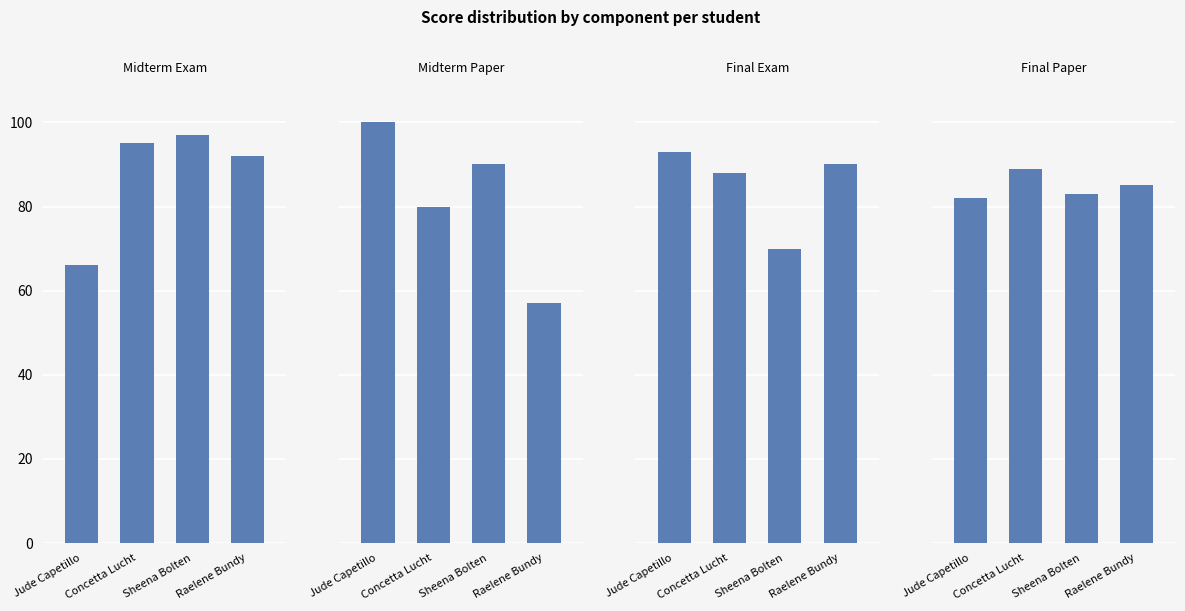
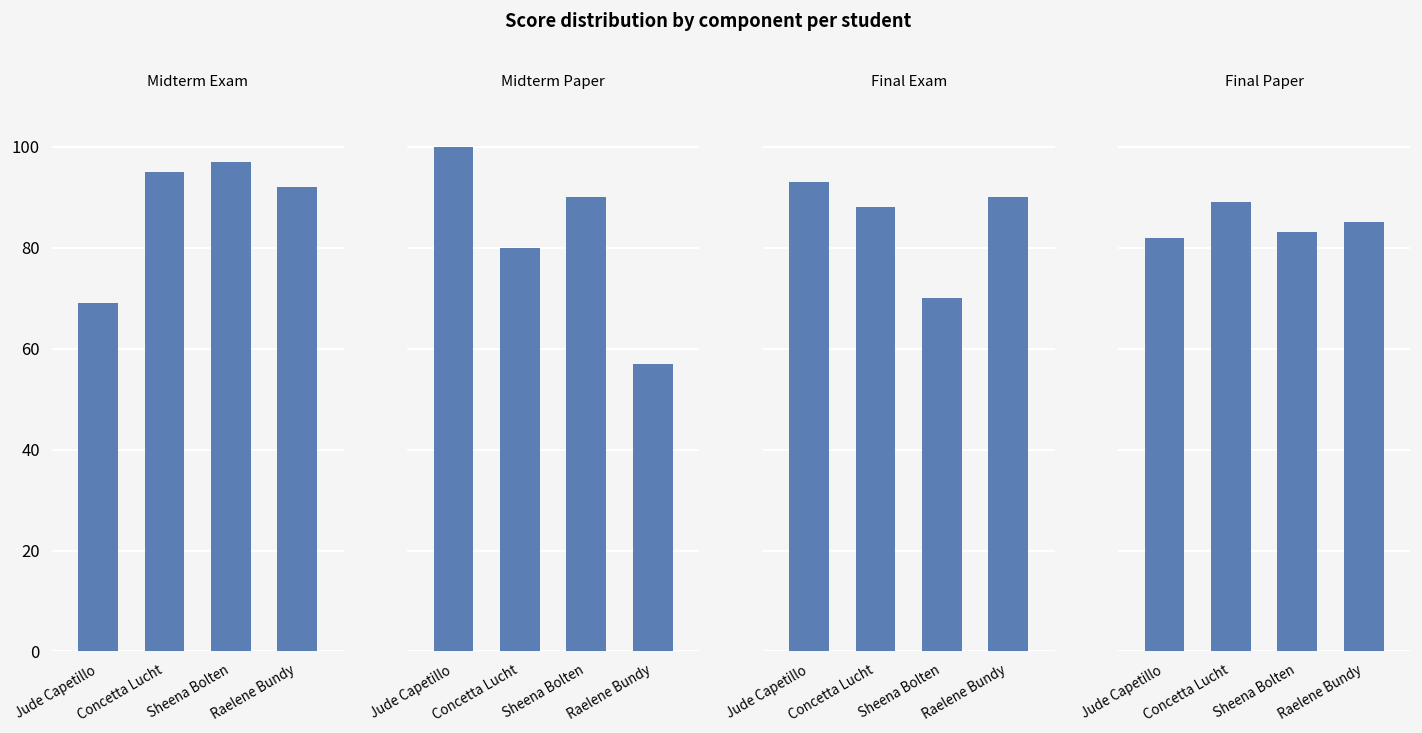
Midterm Exam, Jude Capetillo: 66 -> 69
